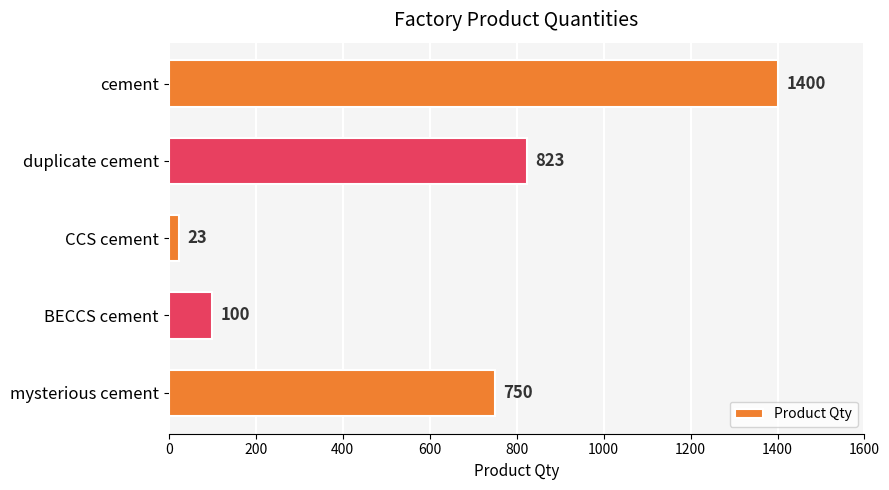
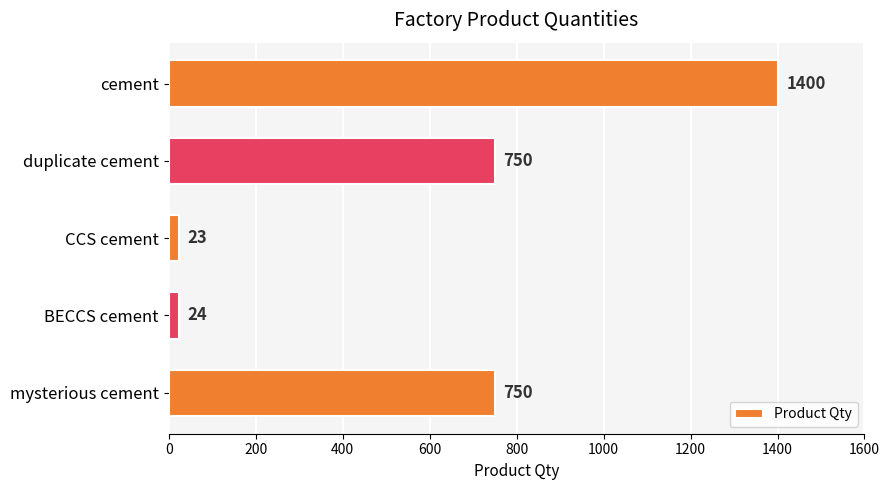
duplicate cement: 823 -> 750
BECCS cement: 100 -> 24
